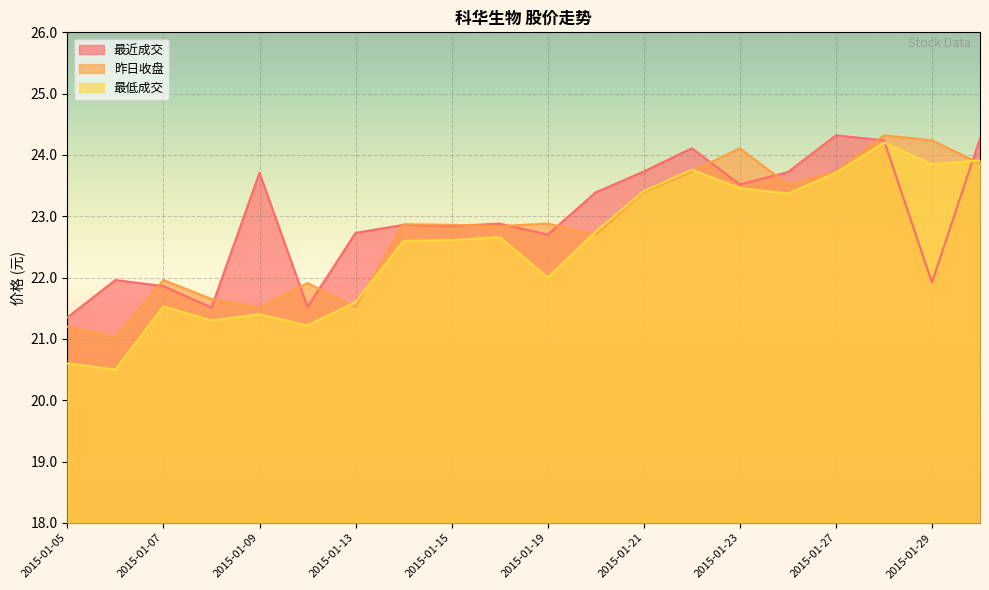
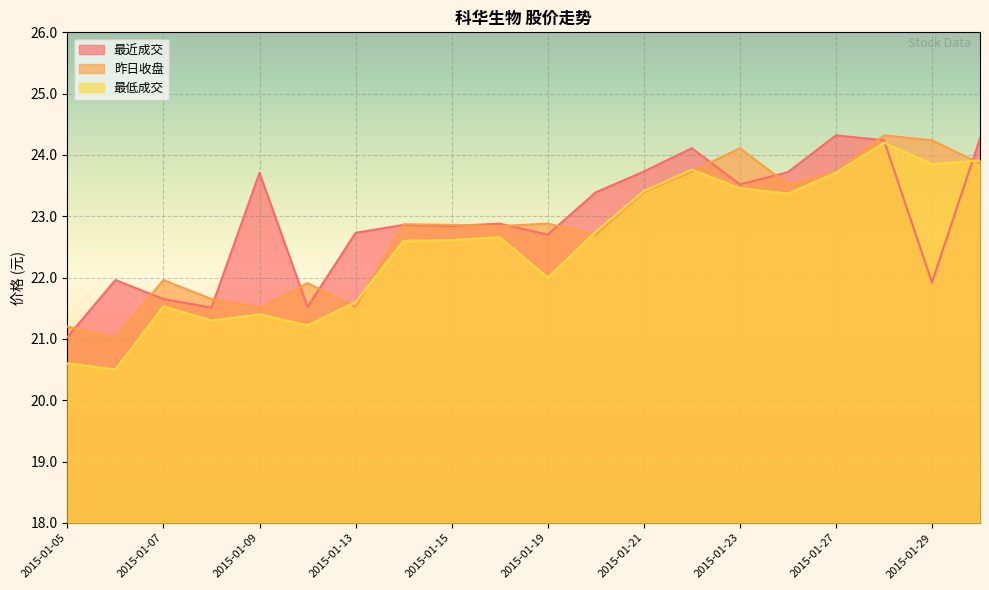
最近成交, 2015-01-05: 21.4 -> 21.0
最近成交, 2015-01-07: 21.9 -> 21.7
